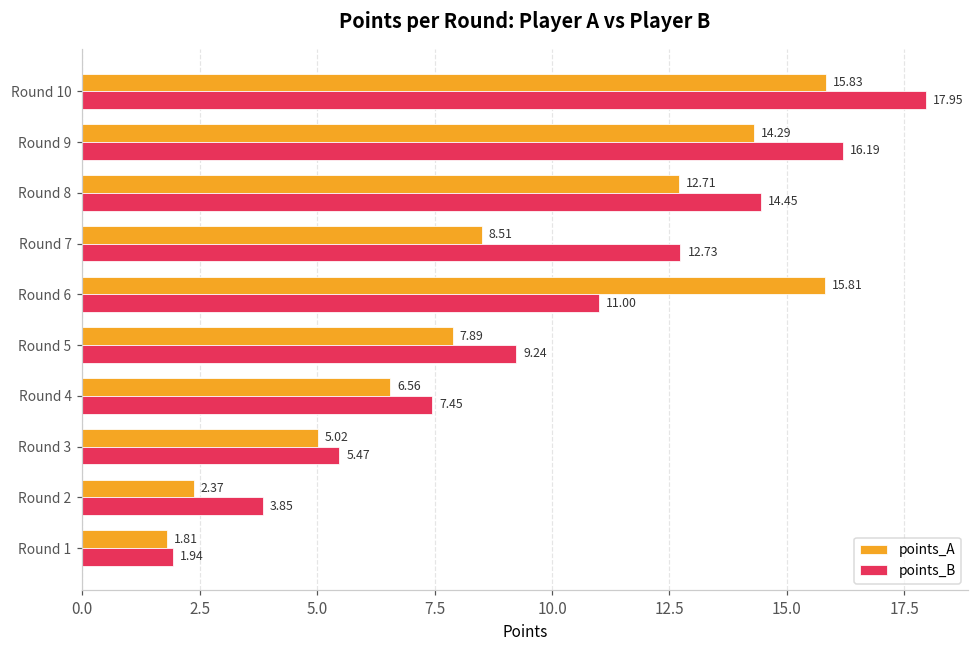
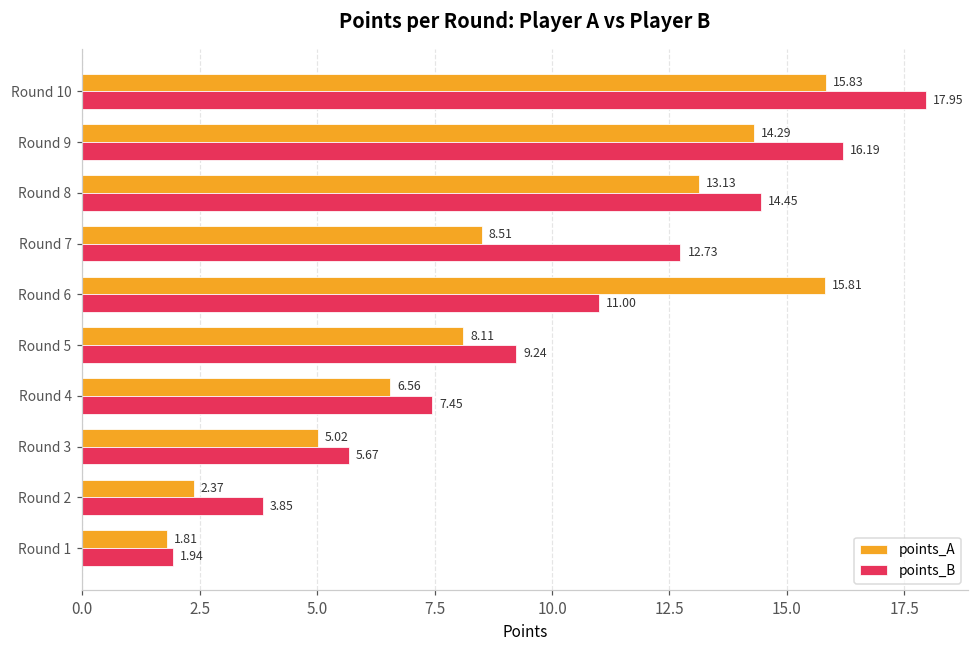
points_A, Round 8: 12.71 -> 13.13
points_A, Round 5: 7.89 -> 8.11
points_B, Round 3: 5.47 -> 5.67
